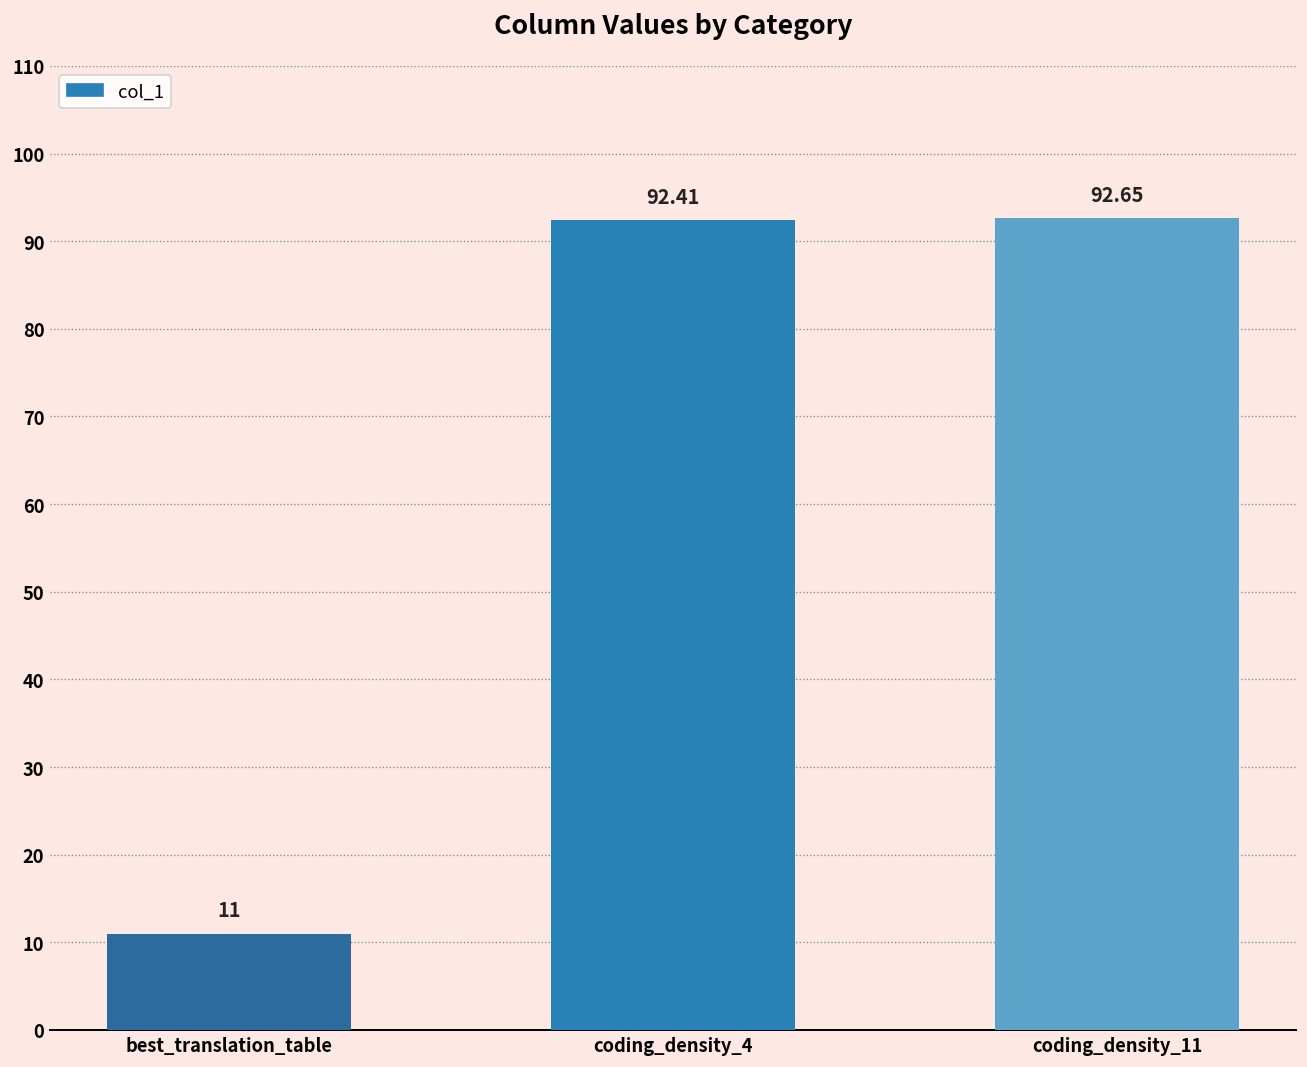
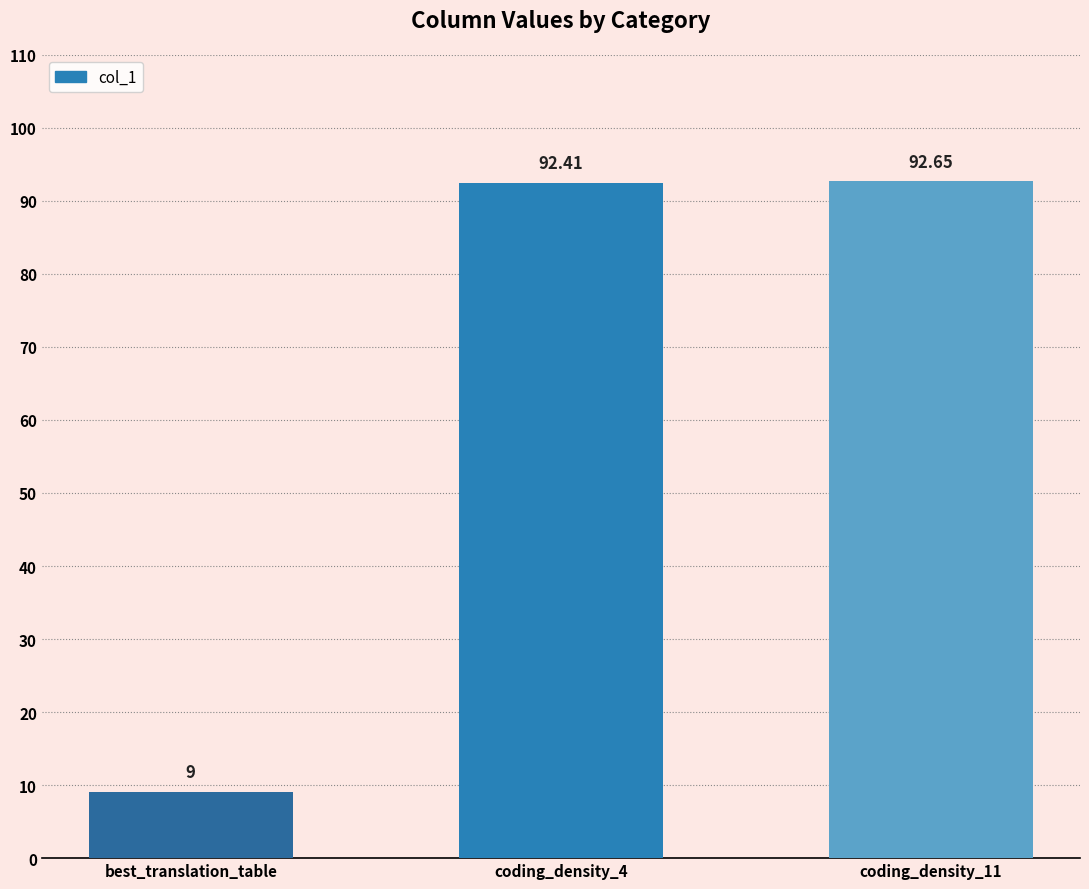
best_translation_table: 11 -> 9
